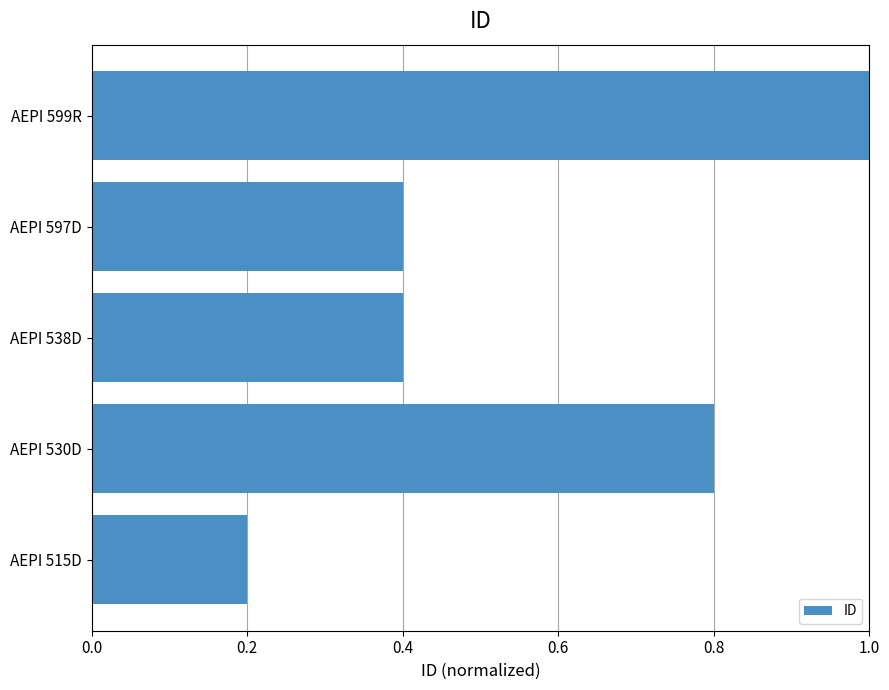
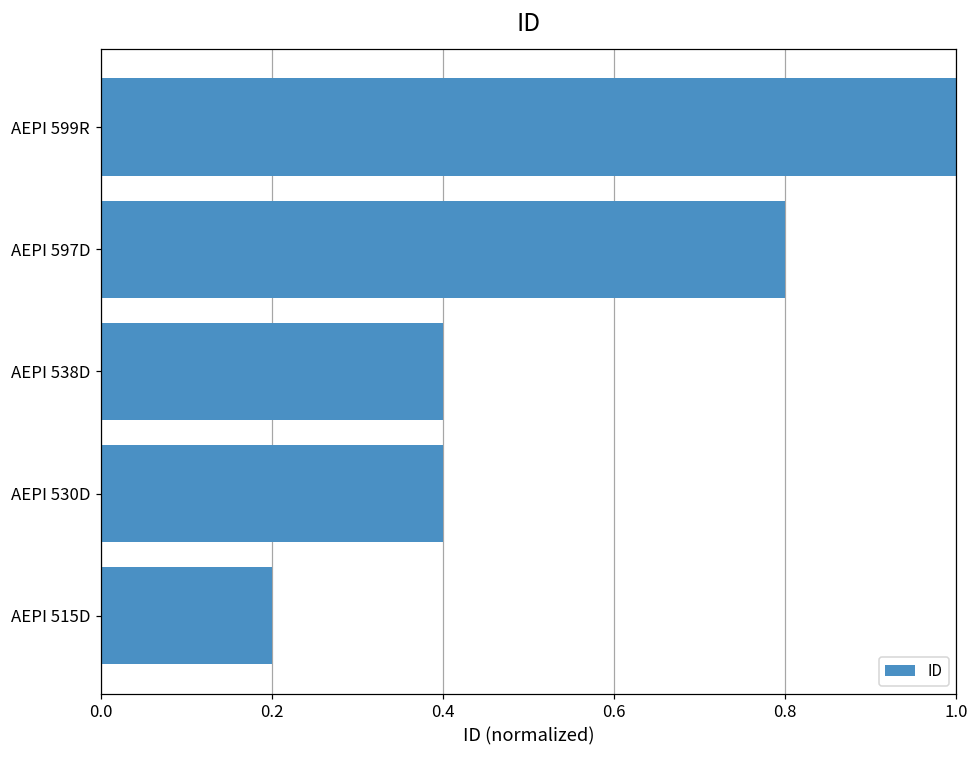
AEPI 597D: 0.40 -> 0.80
AEPI 530D: 0.80 -> 0.40
